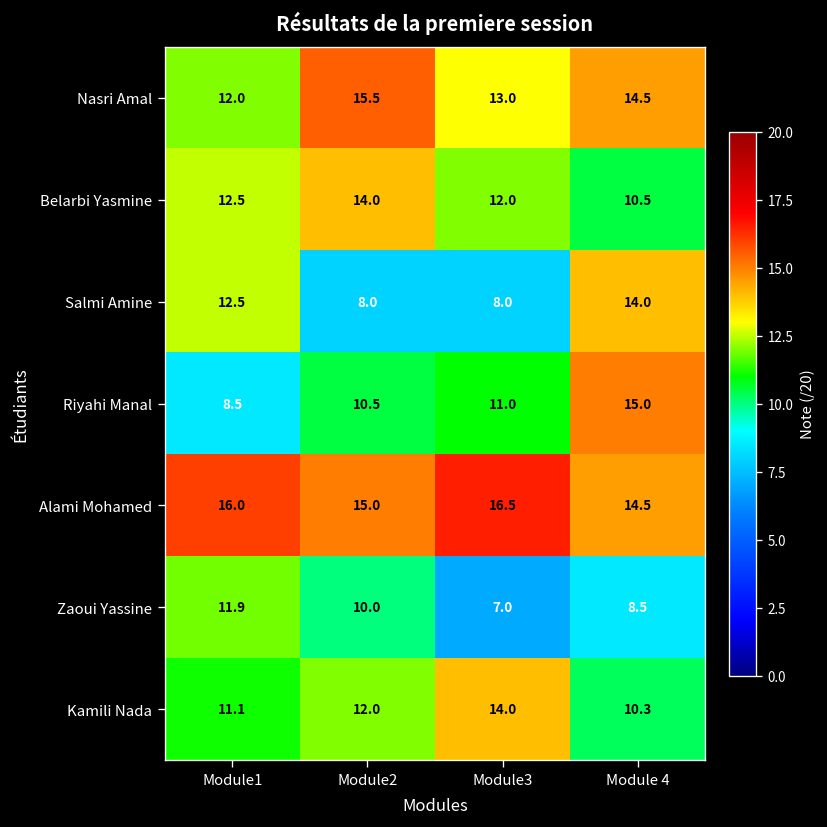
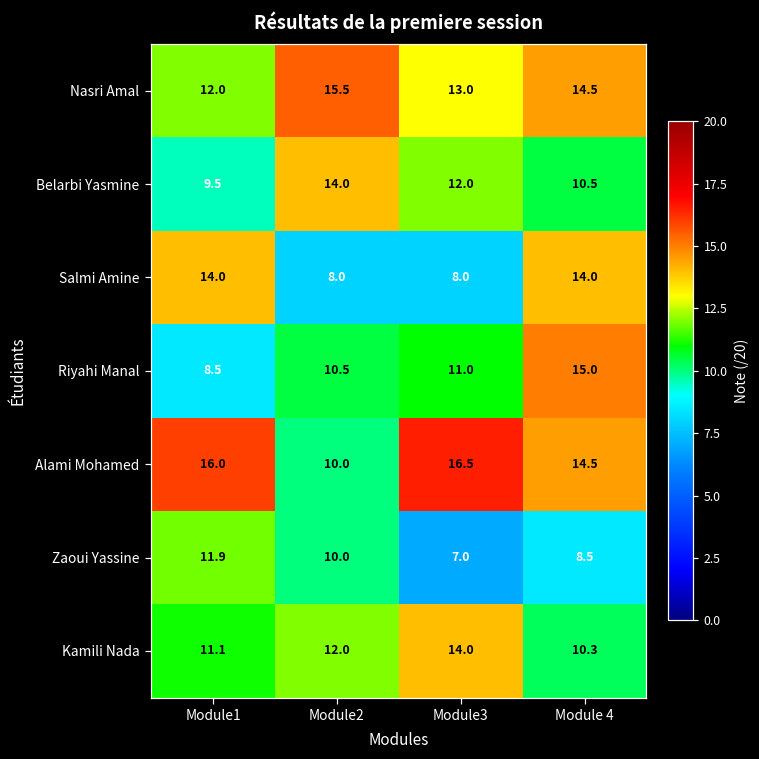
Belarbi Yasmine, Module1: 12.5 -> 9.5
Salmi Amine, Module1: 12.5 -> 14.0
Alami Mohamed, Module2: 15.0 -> 10.0
